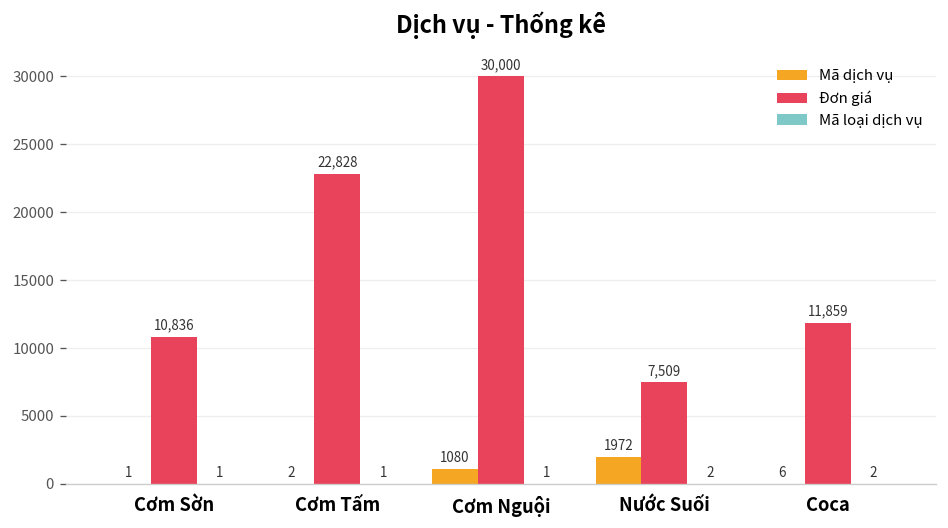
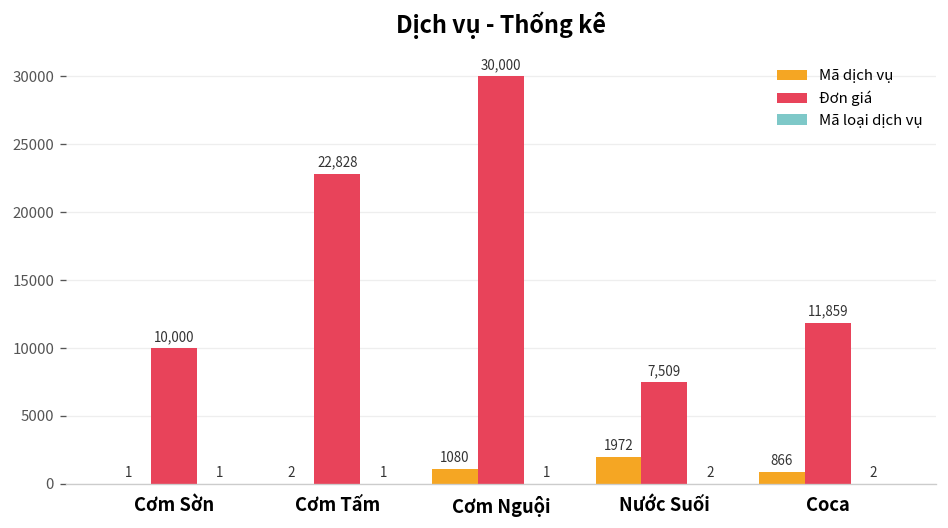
Đơn giá, Cơm Sờn: 10,836 -> 10,000
Mã dịch vụ, Coca: 6 -> 866
